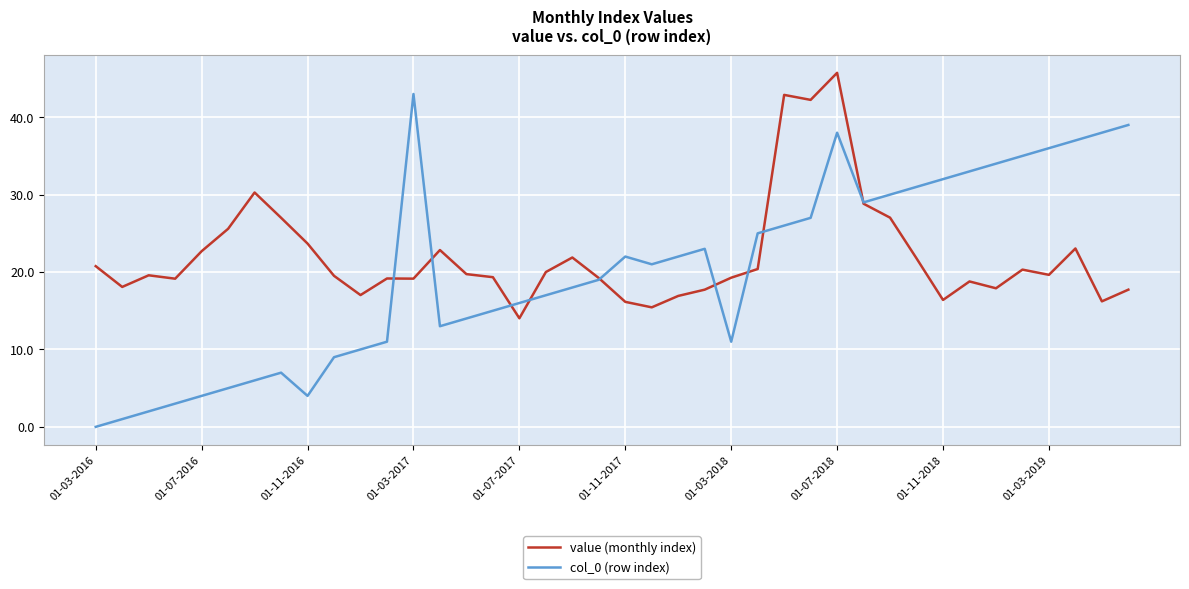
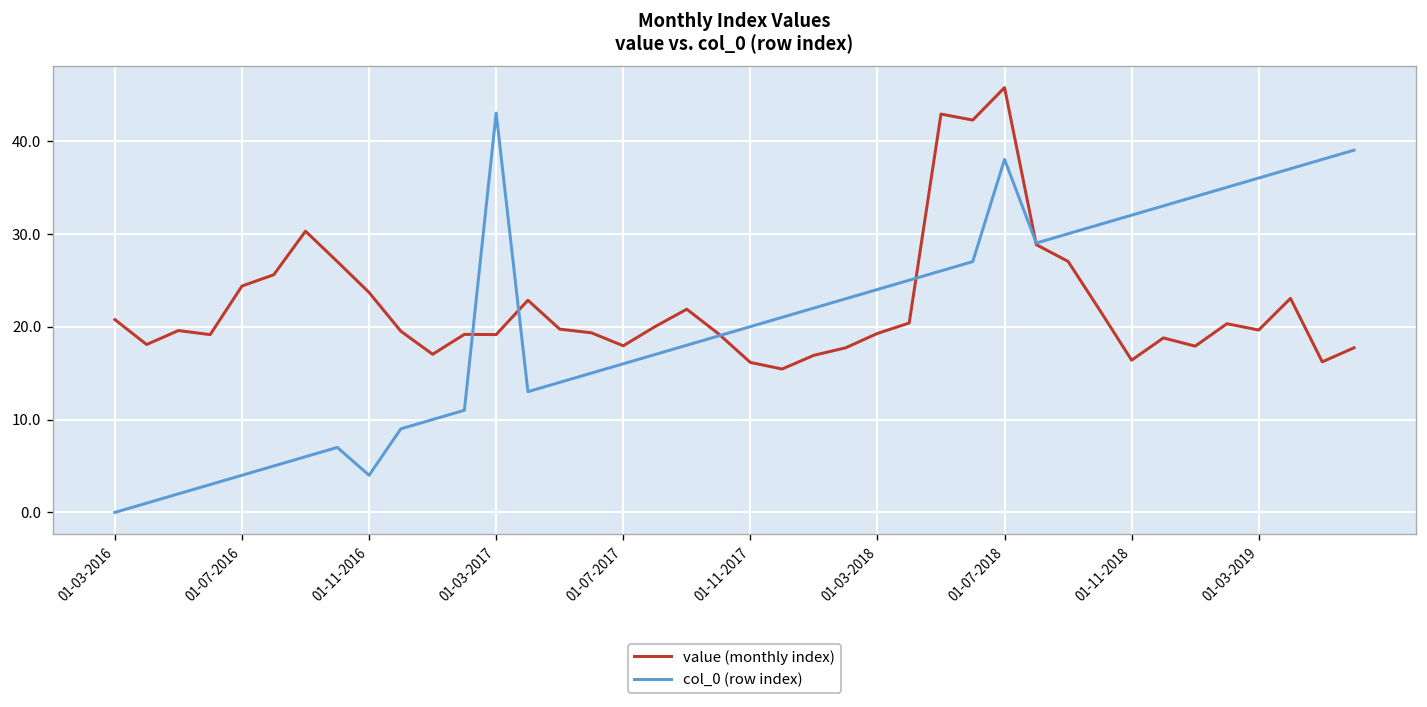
value (monthly index), 01-07-2016: 23 -> 24
value (monthly index), 01-07-2017: 14 -> 18
col_0 (row index), 01-11-2017: 22 -> 20
col_0 (row index), 01-03-2018: 11 -> 24
